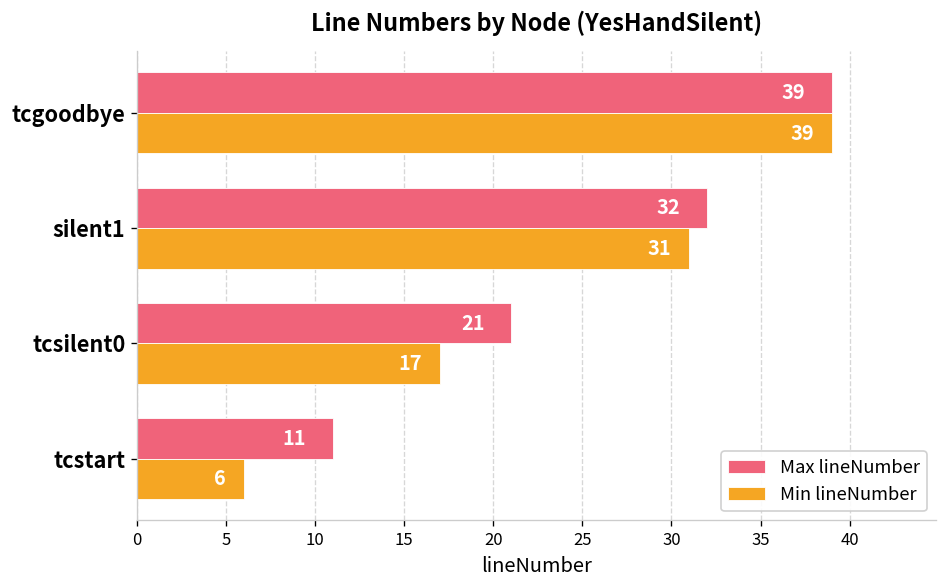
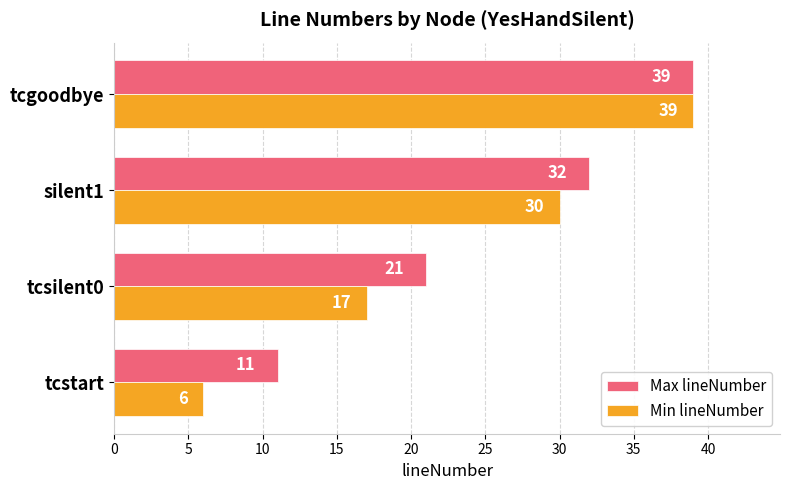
Min lineNumber, silent1: 31 -> 30
